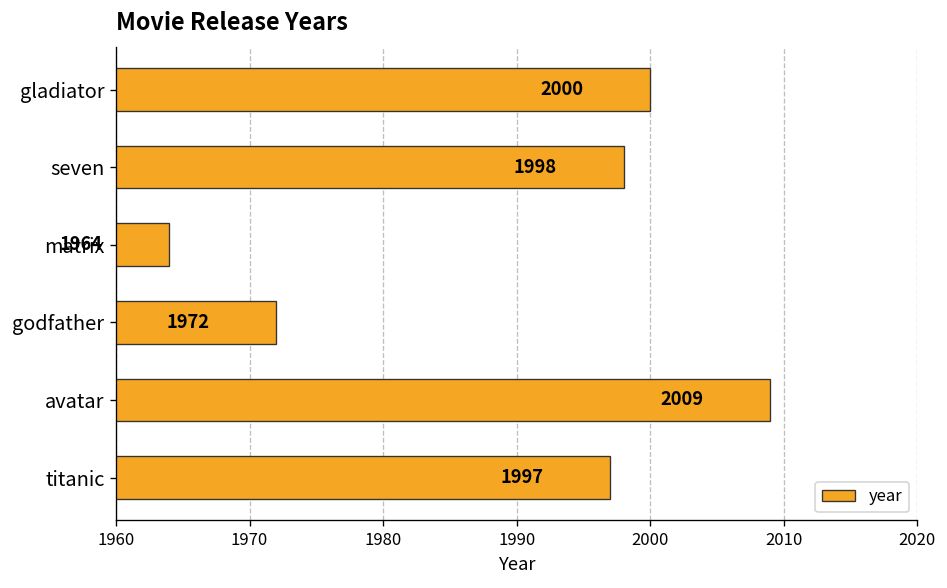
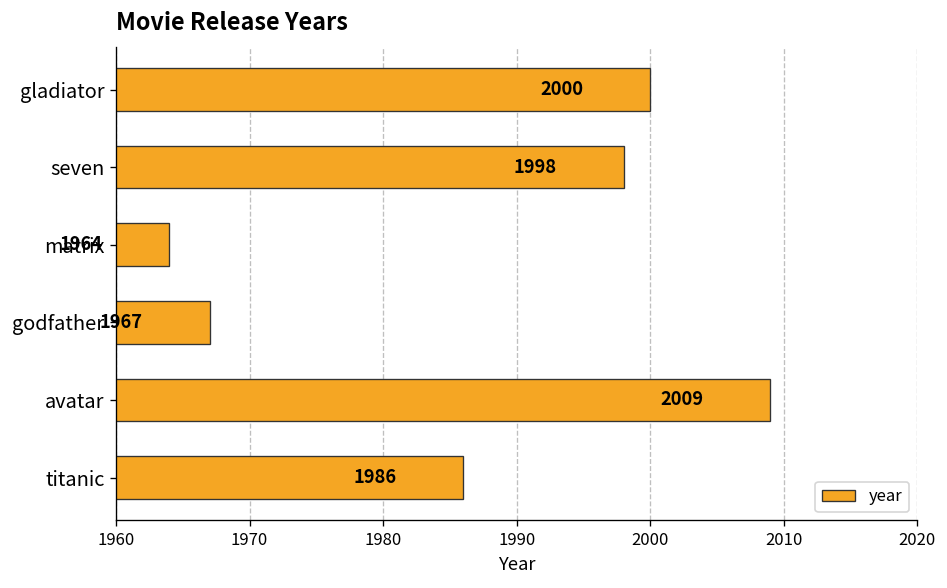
godfather: 1972 -> 1967
titanic: 1997 -> 1986
